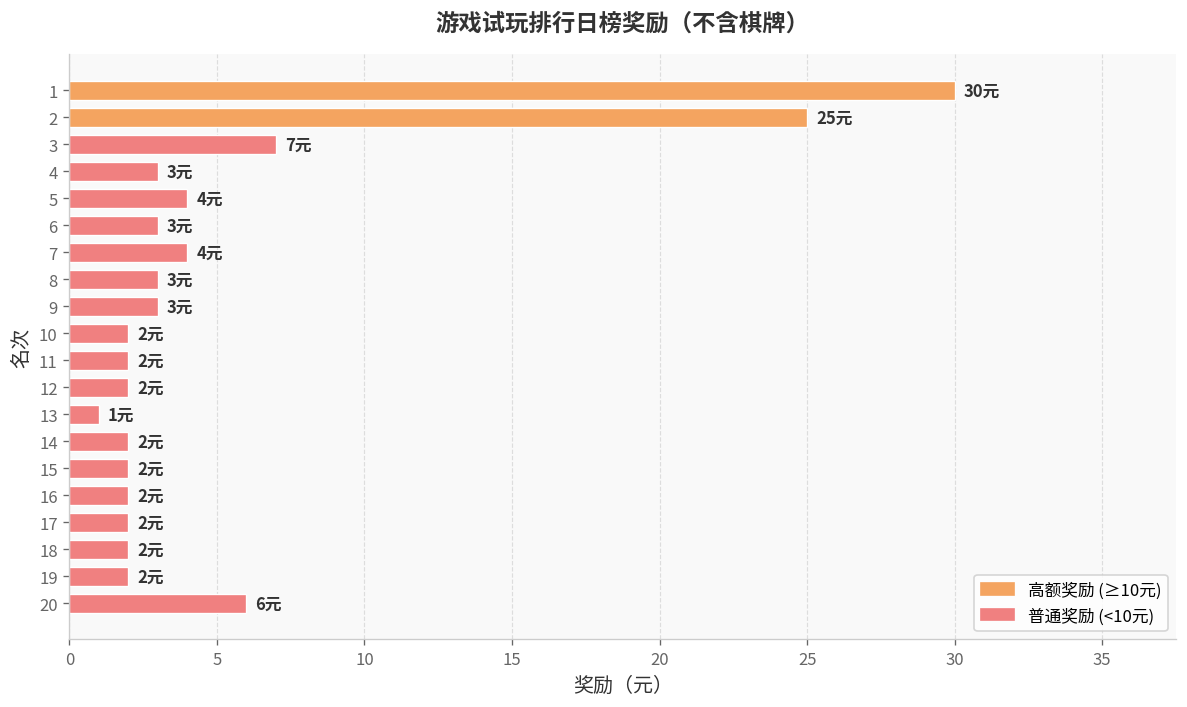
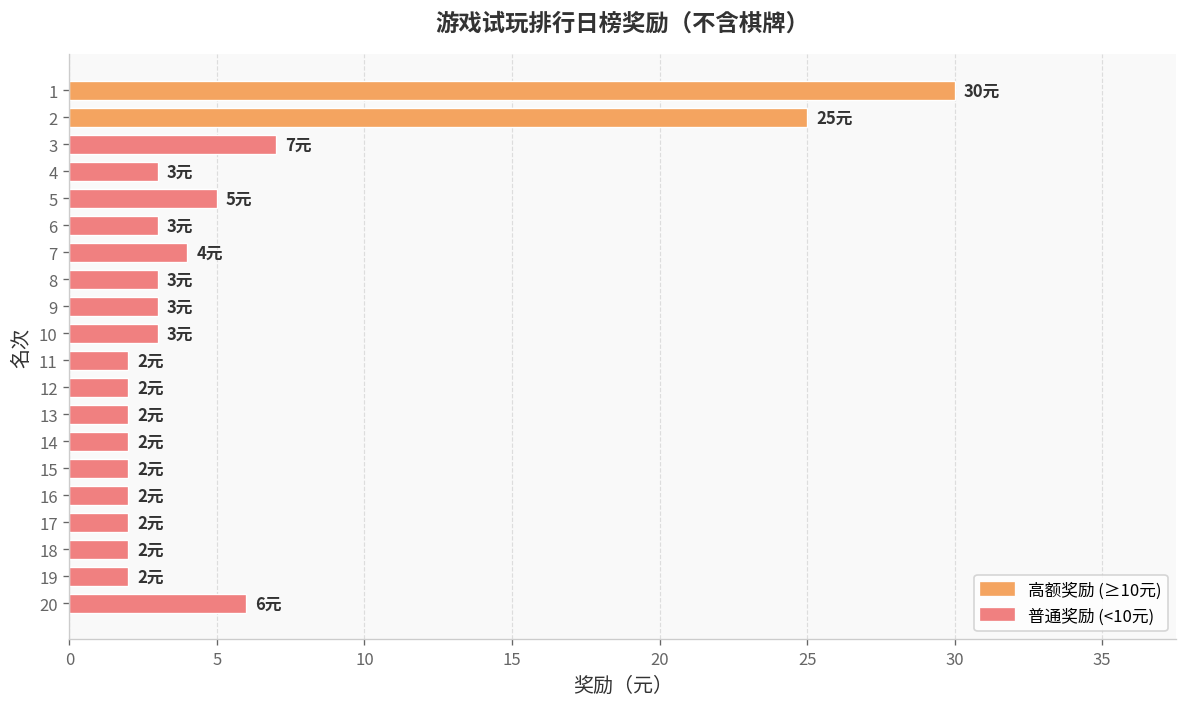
5: 4元 -> 5元
10: 2元 -> 3元
13: 1元 -> 2元
